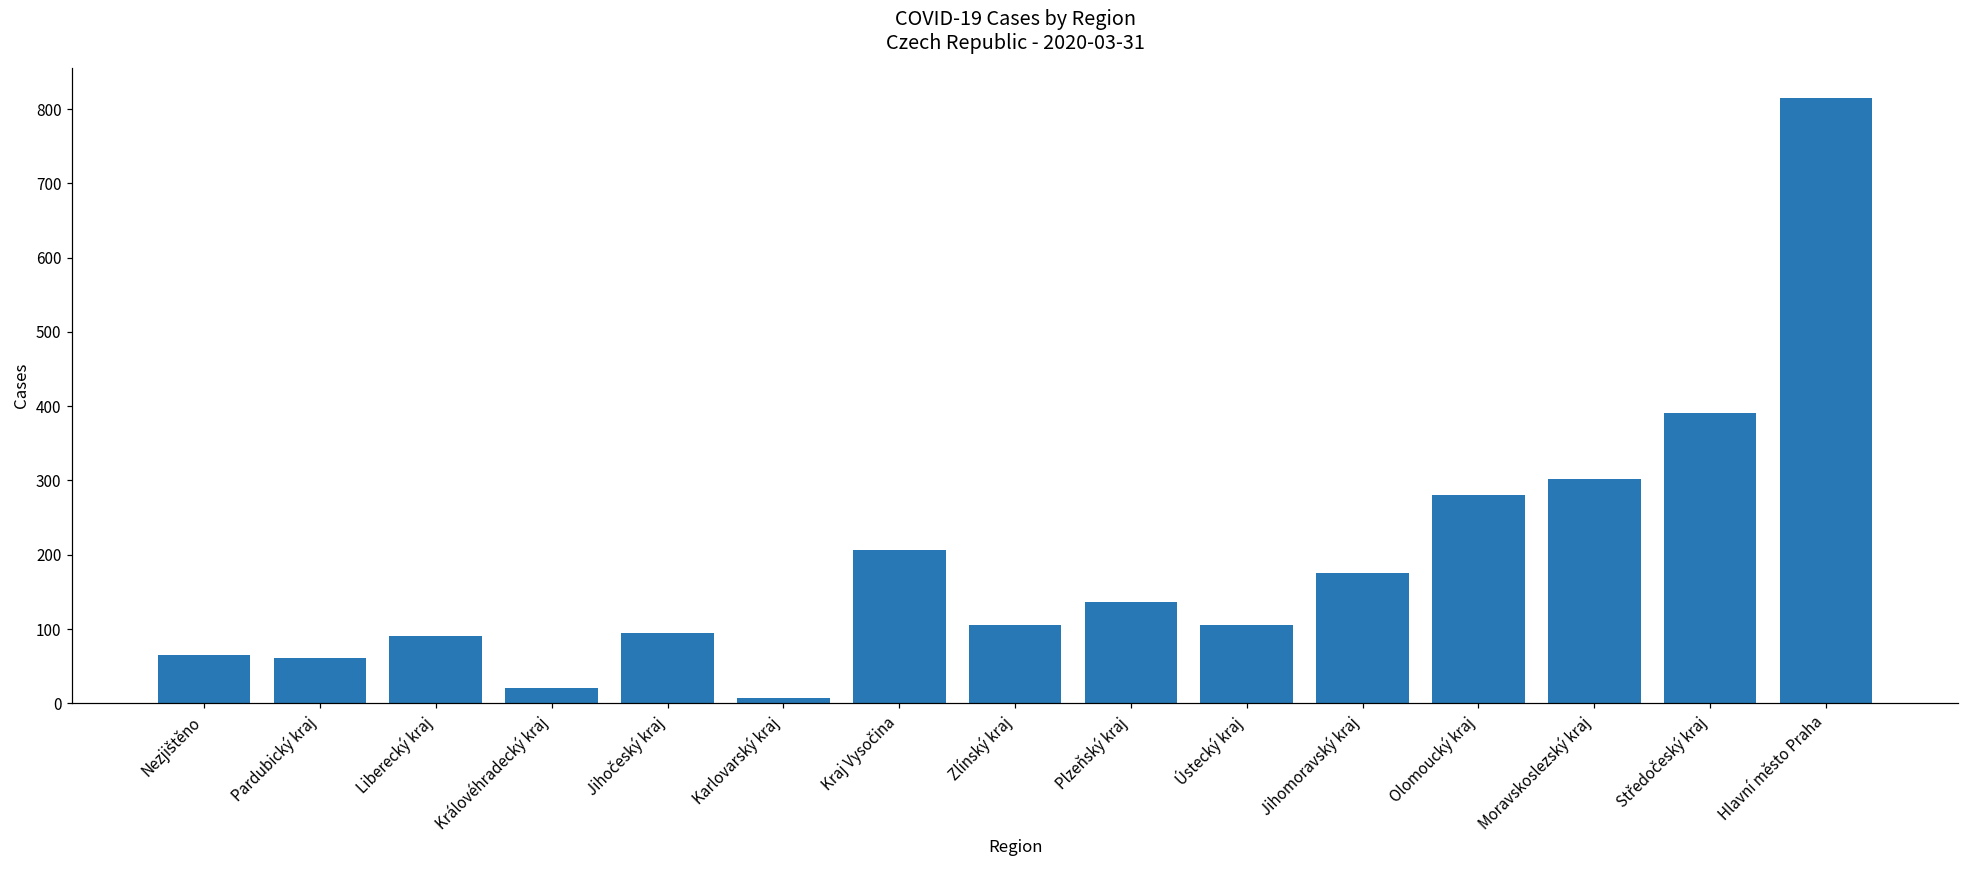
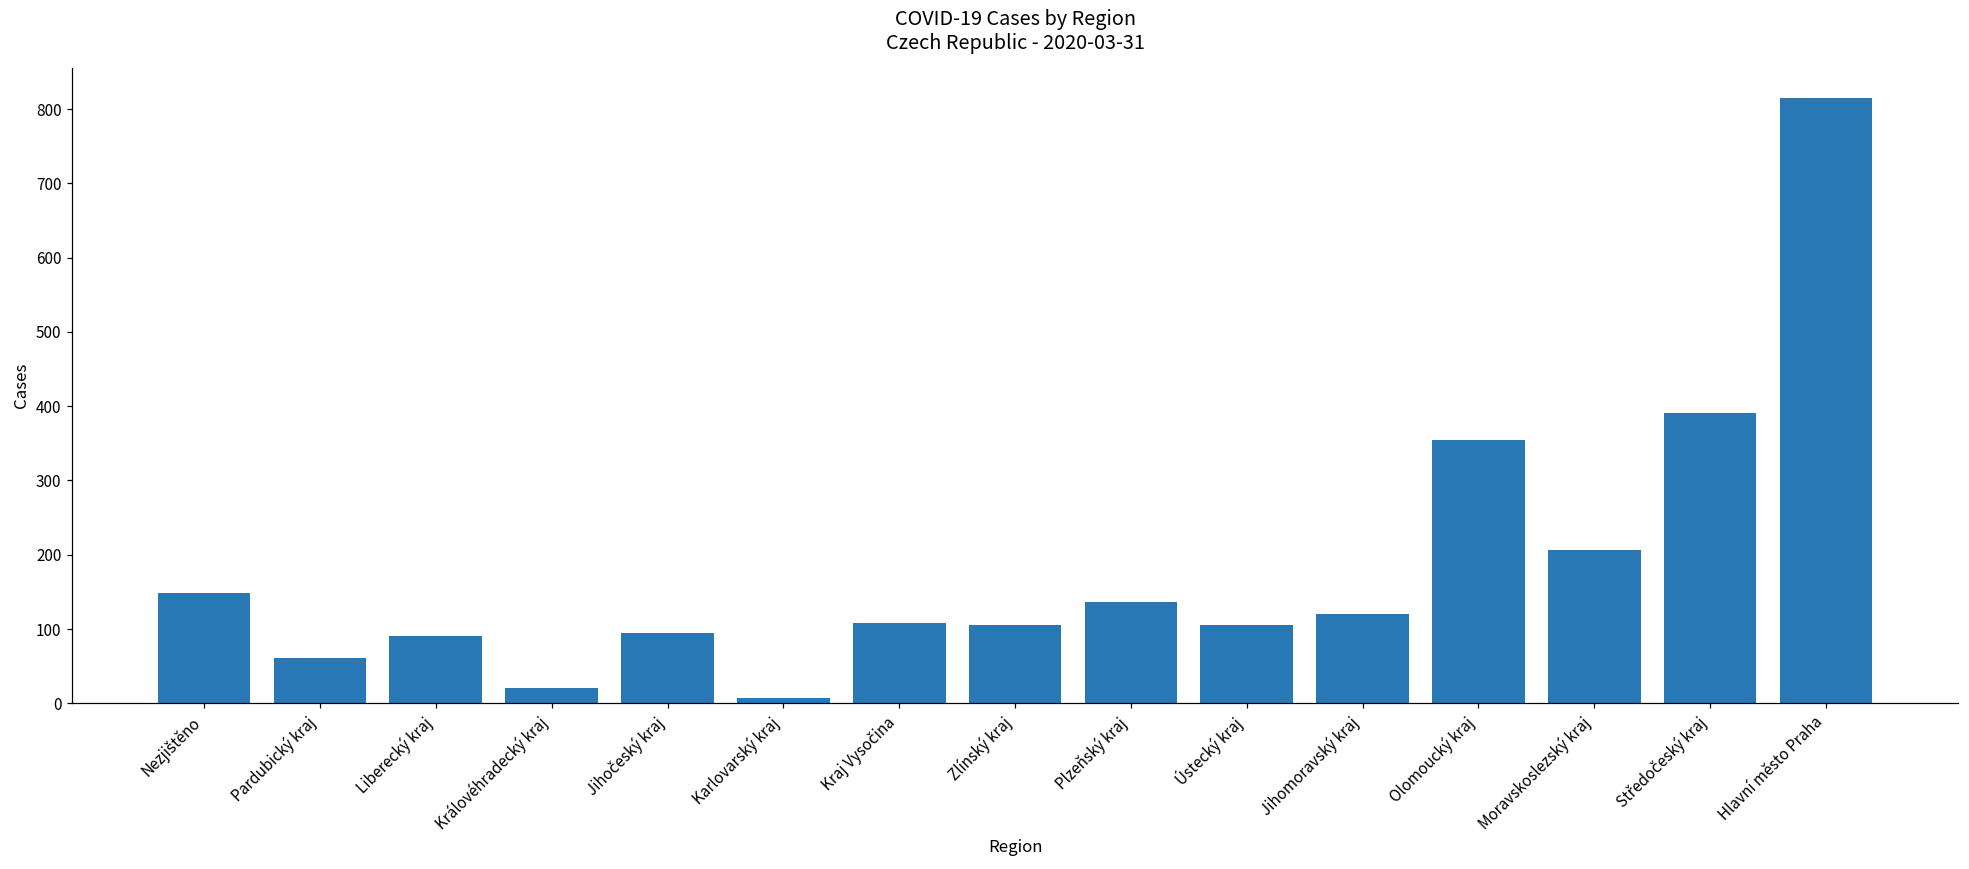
Nezjištěno: 70 -> 150
Kraj Vysočina: 210 -> 110
Jihomoravský kraj: 180 -> 120
Olomoucký kraj: 280 -> 350
Moravskoslezský kraj: 300 -> 210
